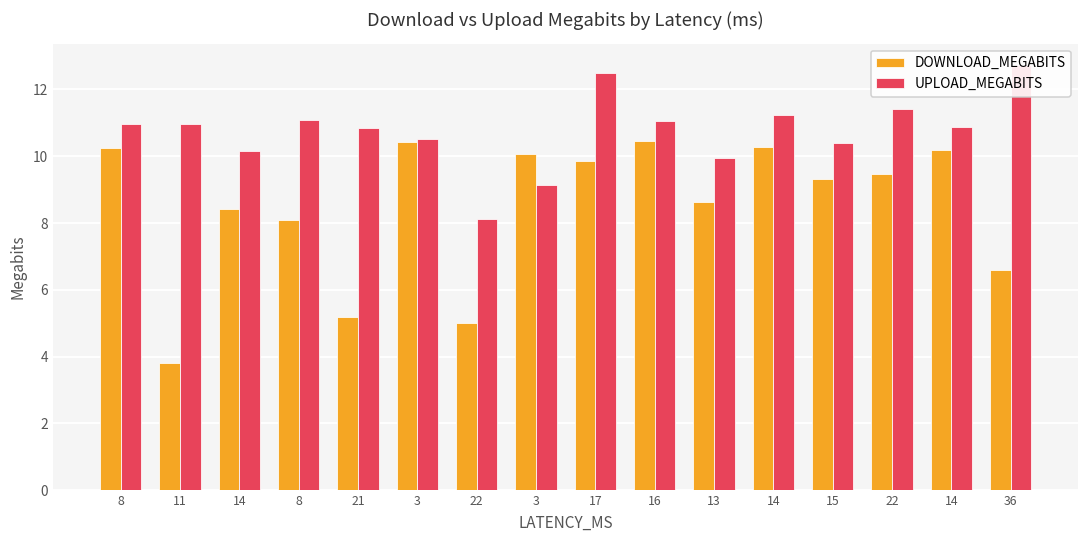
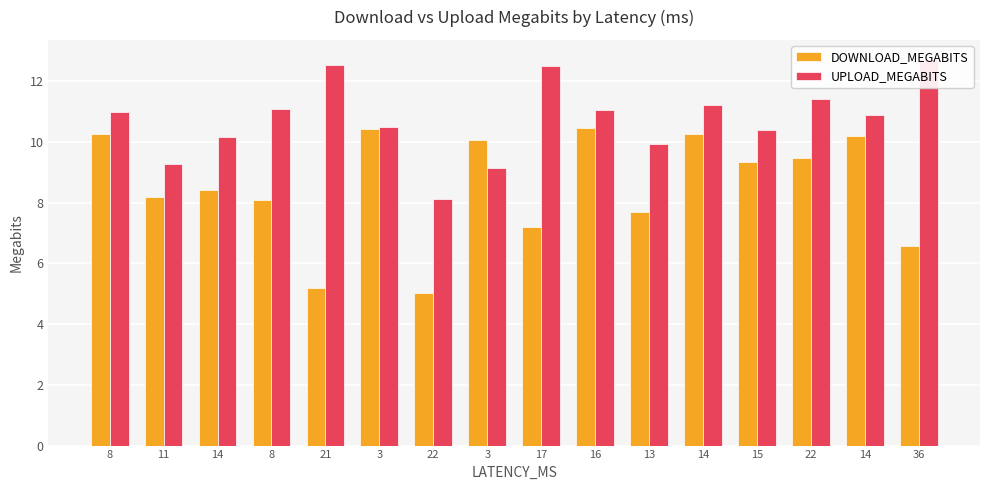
DOWNLOAD_MEGABITS, 11: 3.8 -> 8.2
UPLOAD_MEGABITS, 11: 11.0 -> 9.3
UPLOAD_MEGABITS, 21: 10.9 -> 12.6
DOWNLOAD_MEGABITS, 17: 9.9 -> 7.2
DOWNLOAD_MEGABITS, 13: 8.6 -> 7.7
